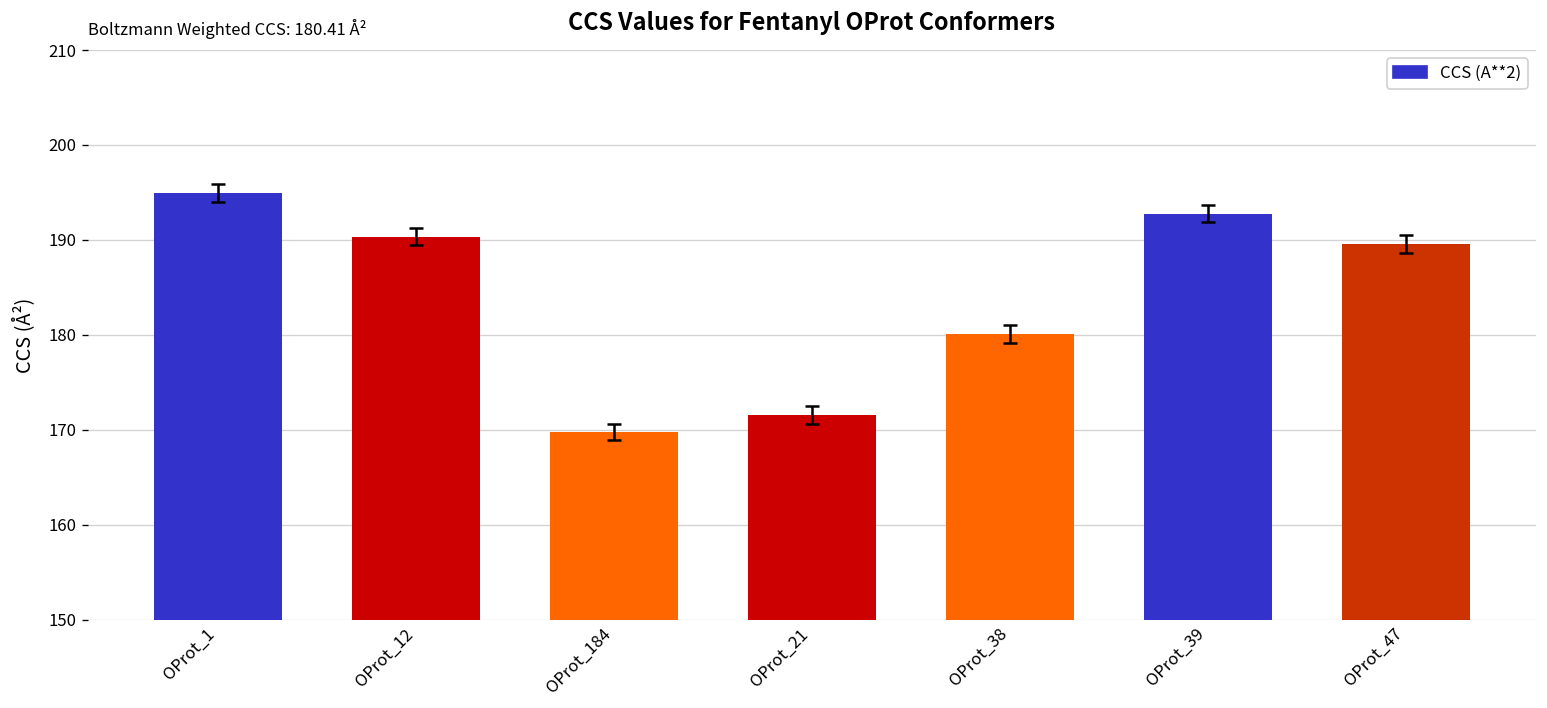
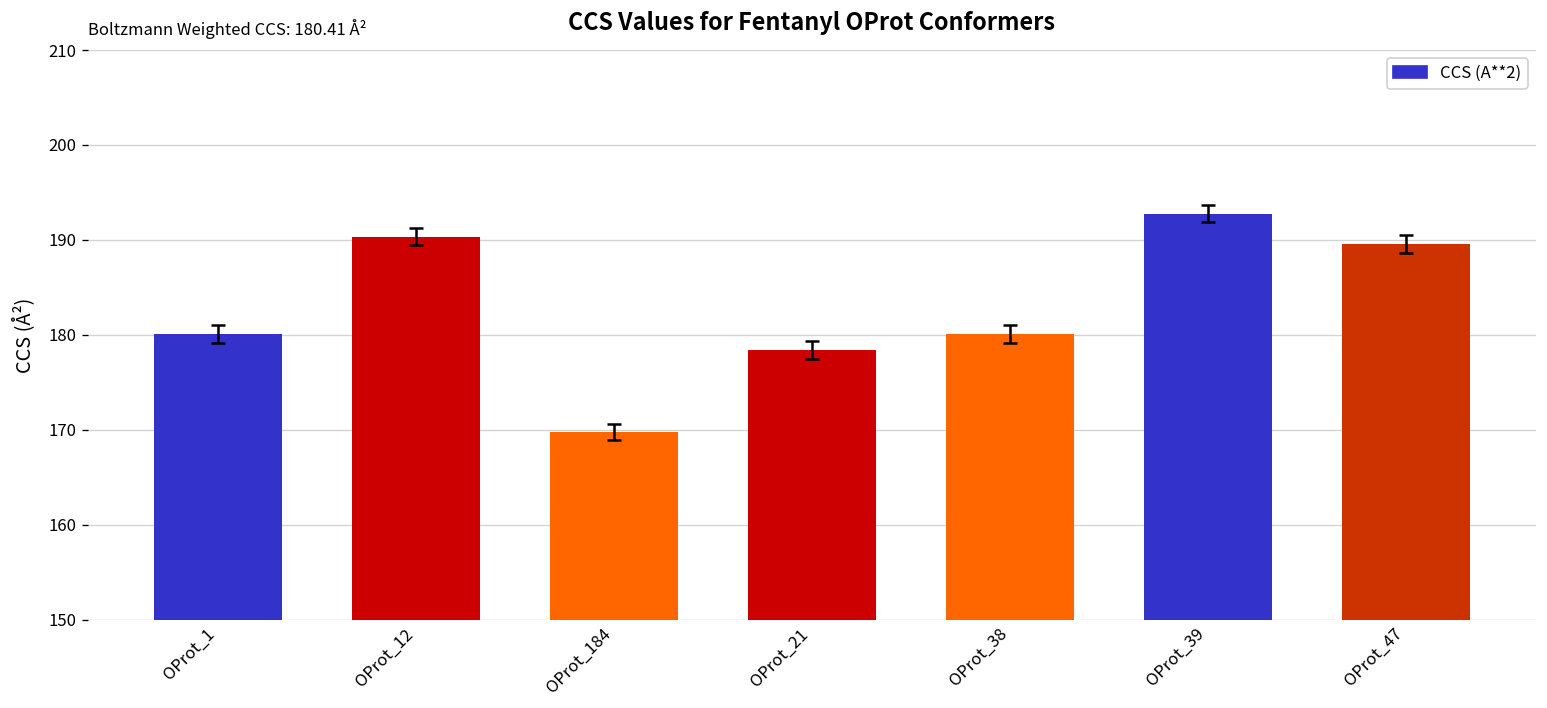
CCS (A**2), OProt_1: 195 -> 180
CCS (A**2), OProt_21: 172 -> 178
